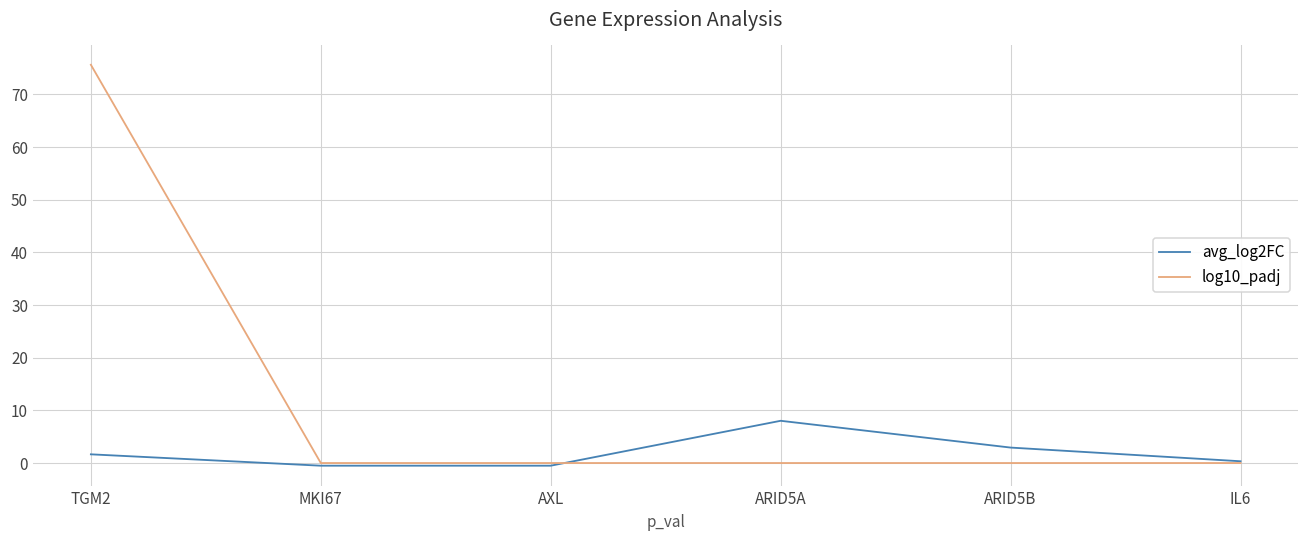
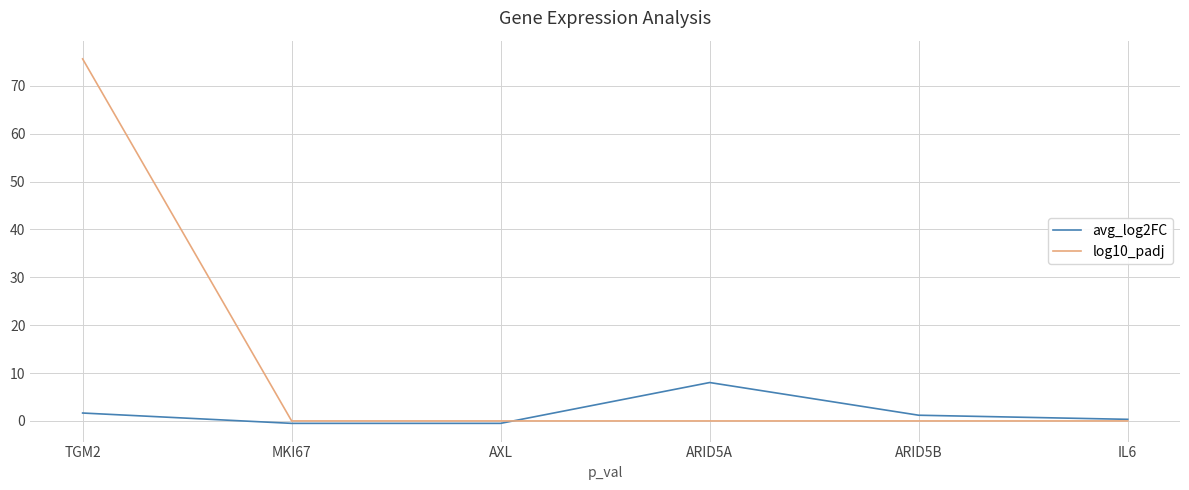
avg_log2FC, ARID5B: 3 -> 1
